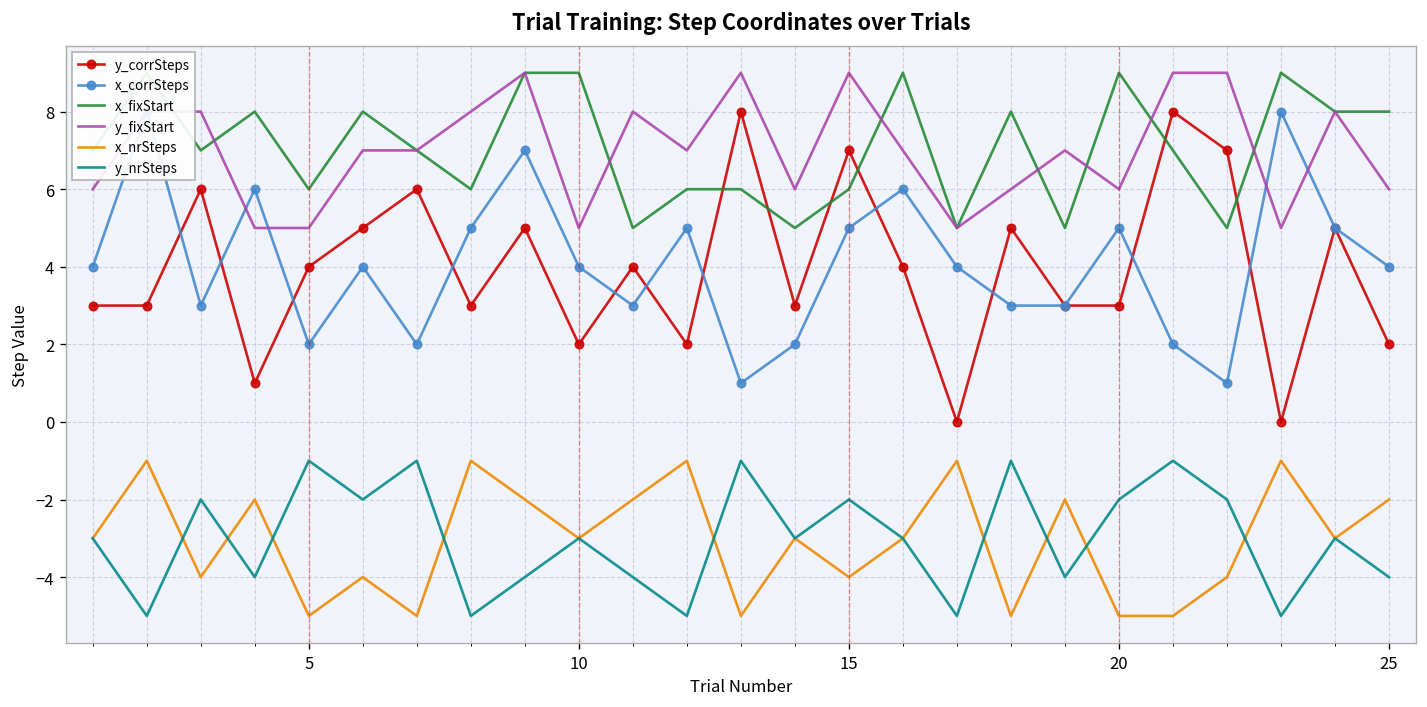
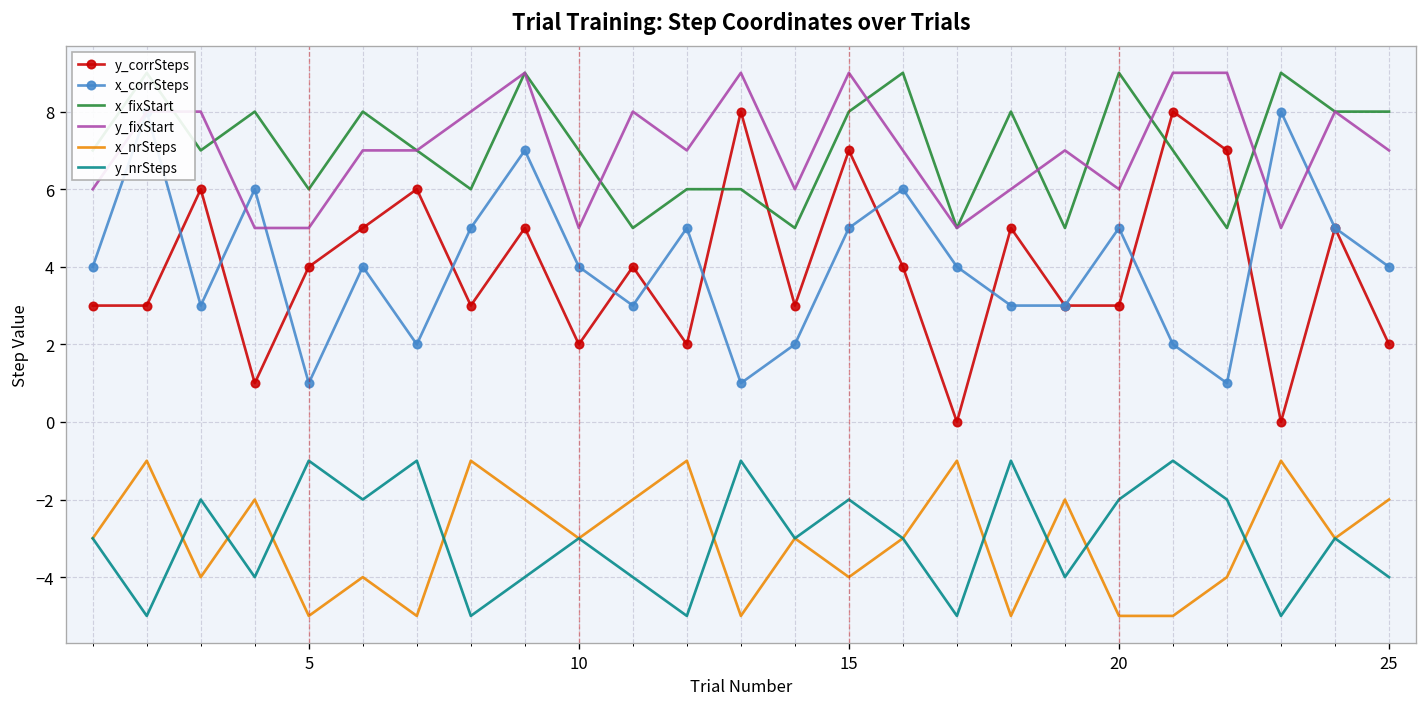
x_corrSteps, 5: 2 -> 1
x_fixStart, 10: 9 -> 7
x_fixStart, 15: 6 -> 8
y_fixStart, 25: 6 -> 7
